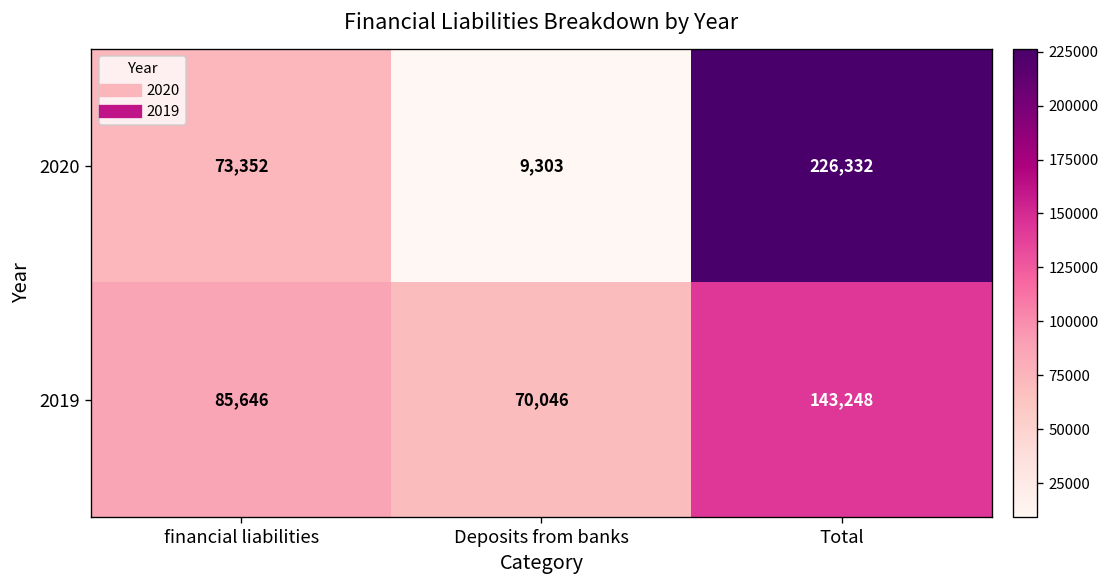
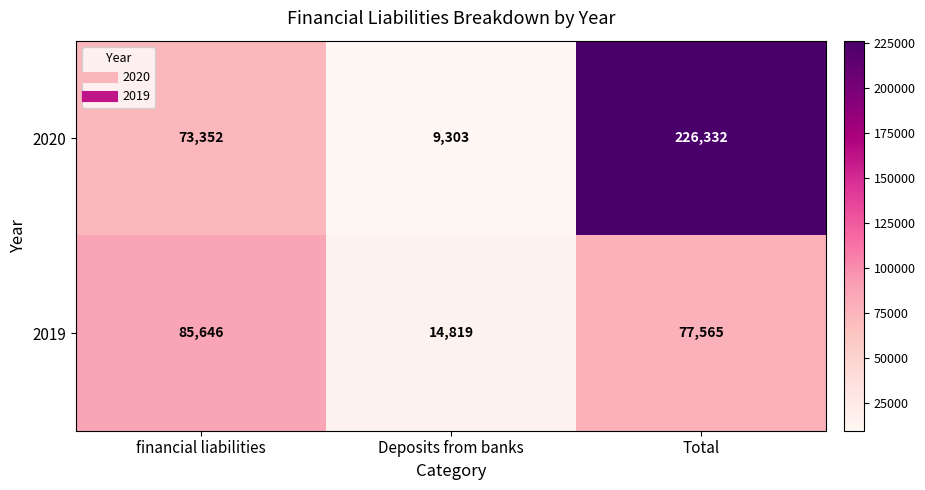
2019, Deposits from banks: 70,046 -> 14,819
2019, Total: 143,248 -> 77,565
